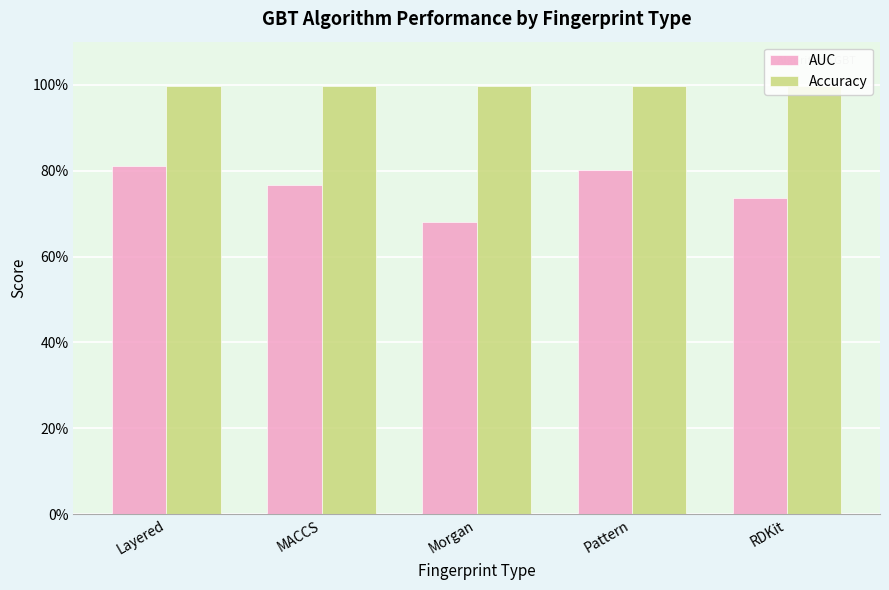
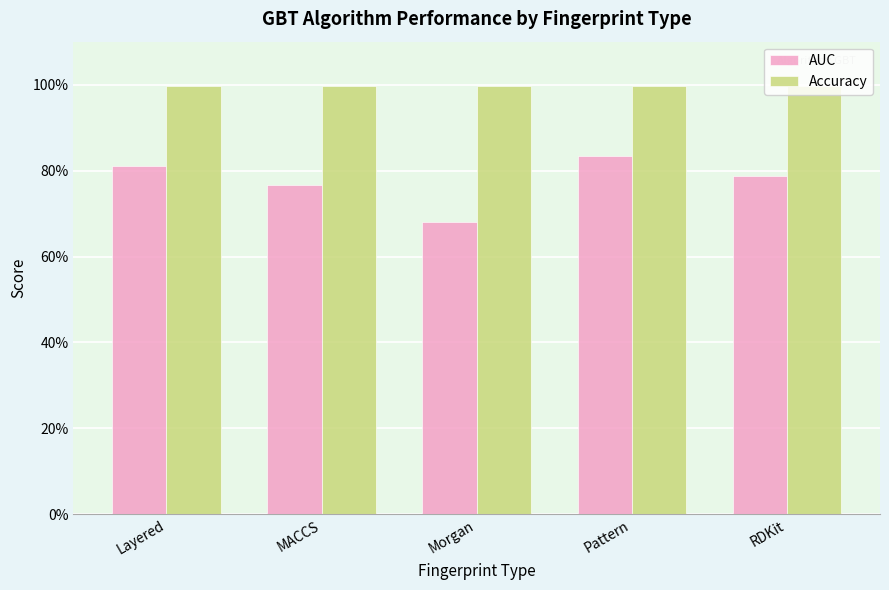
AUC, Pattern: 80% -> 83%
AUC, RDKit: 74% -> 79%
